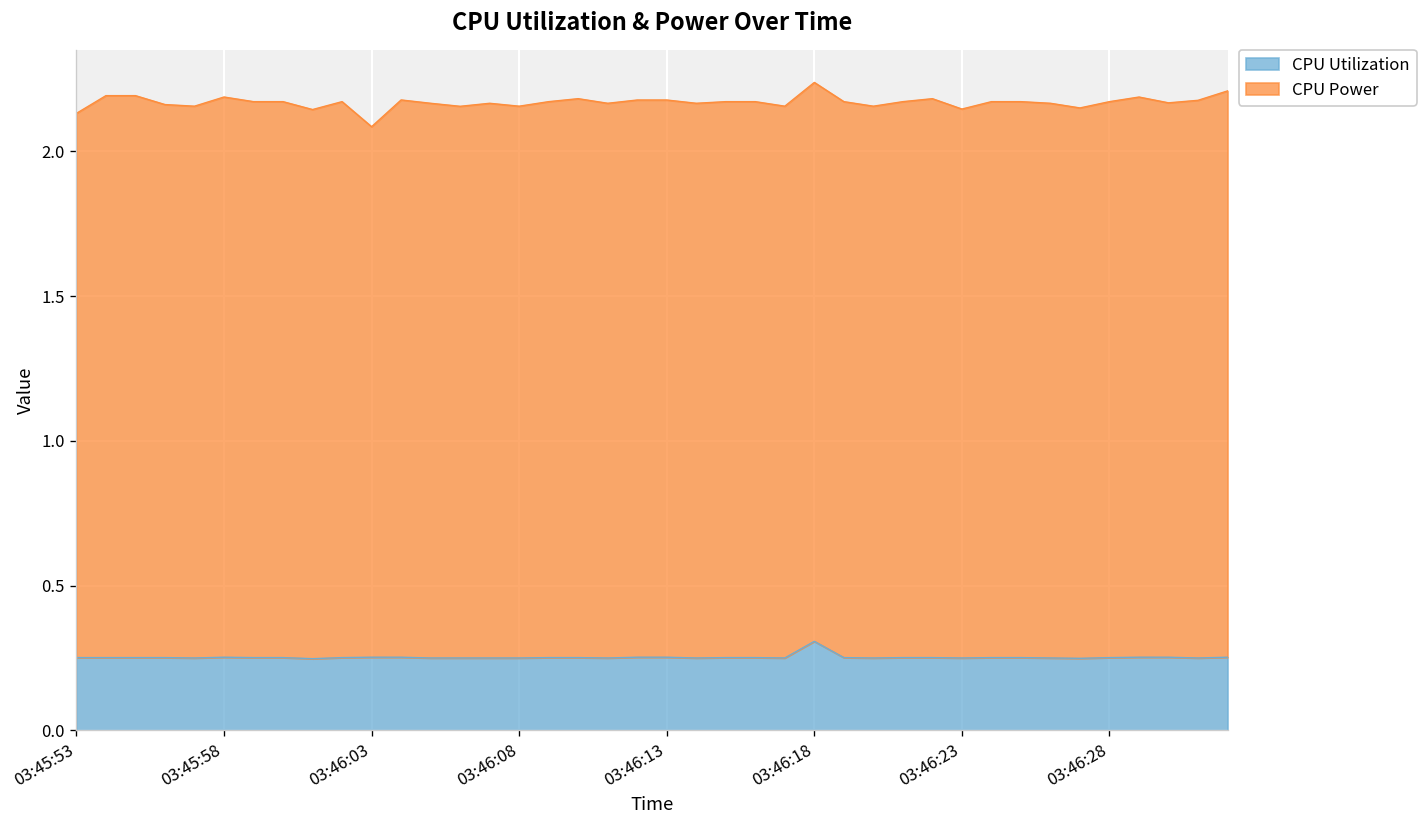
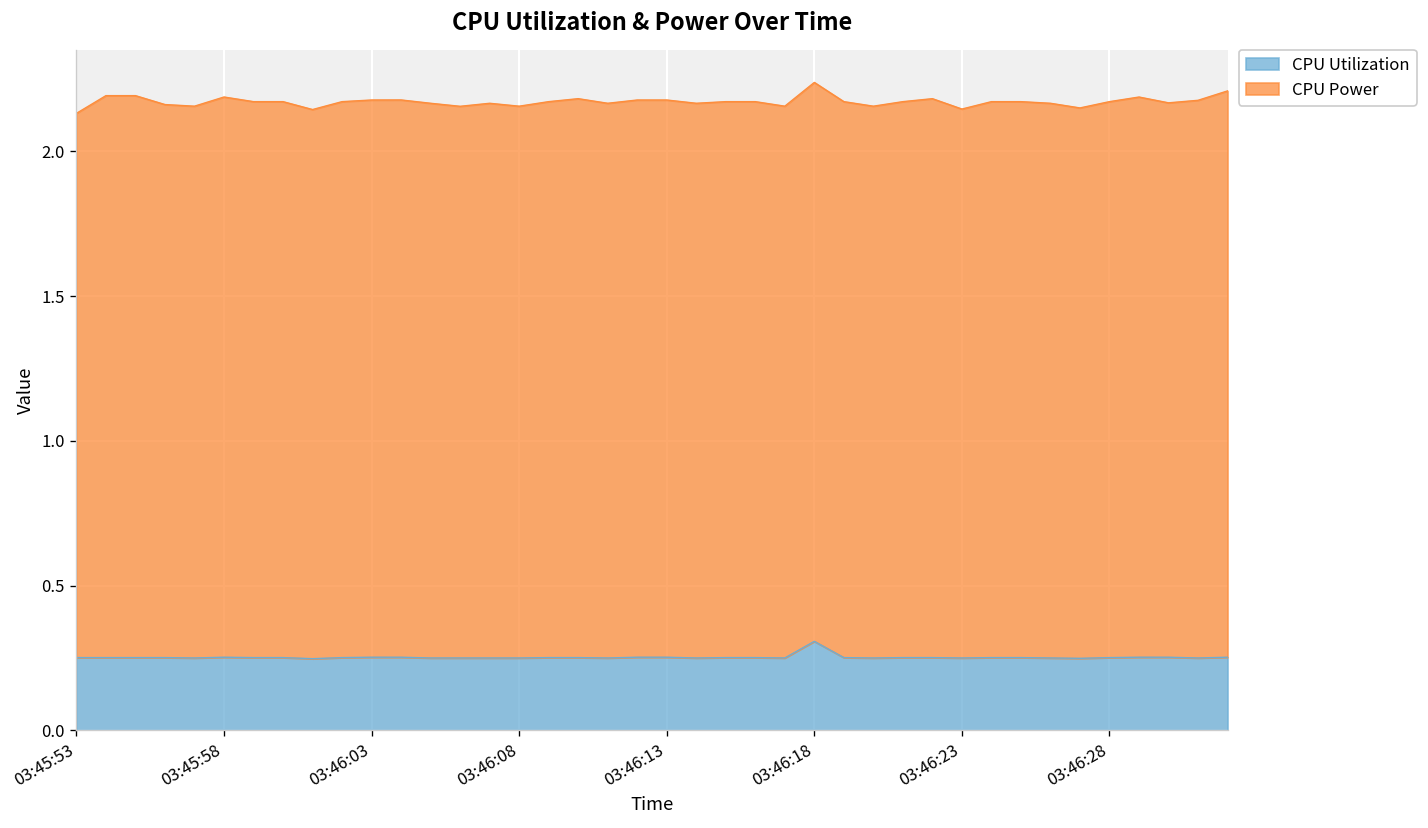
CPU Power, 03:46:03: 1.83 -> 1.92
